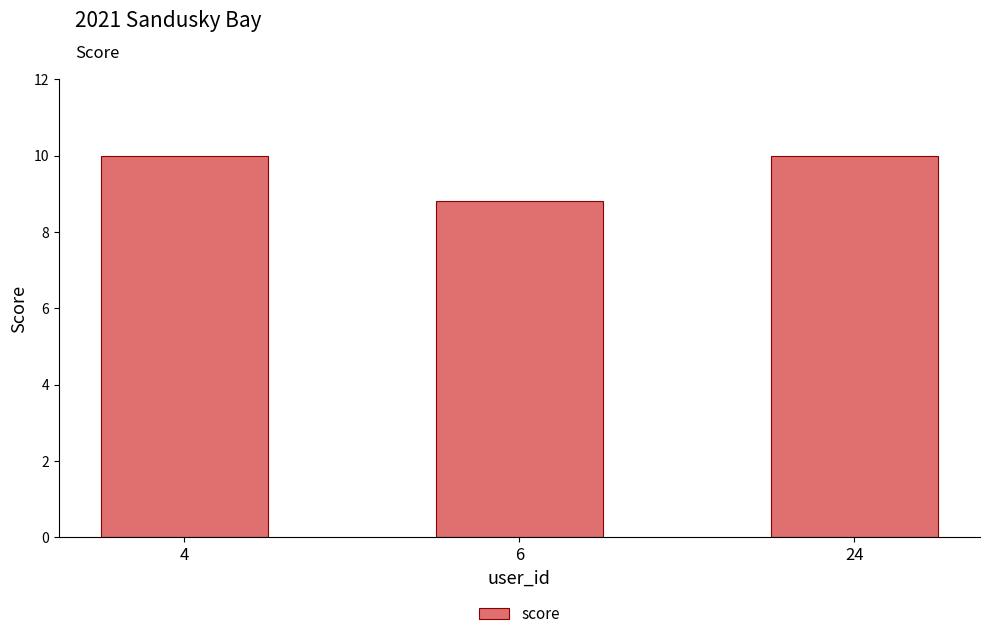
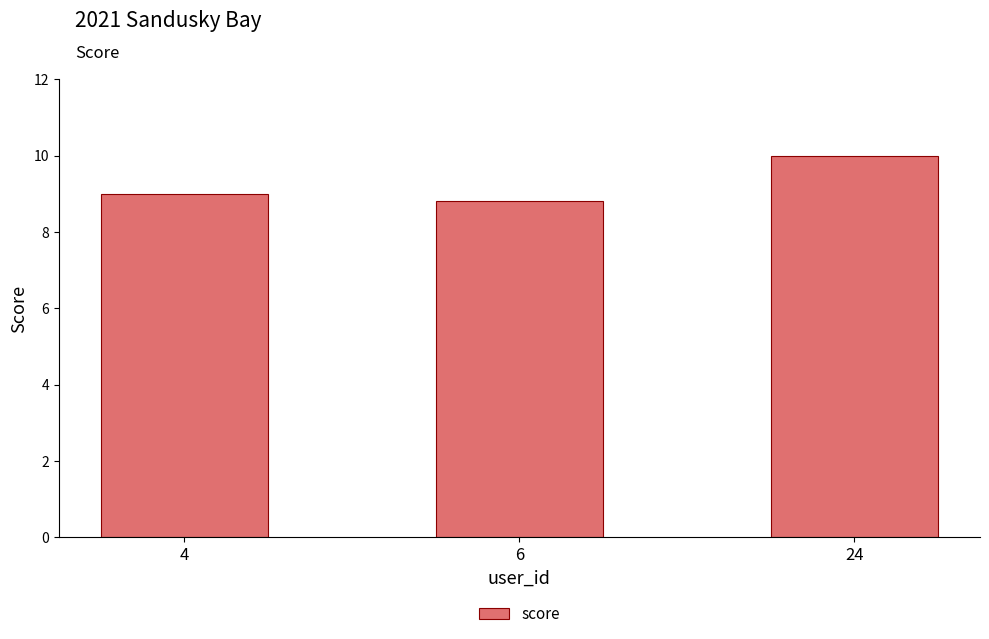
4: 10 -> 9
